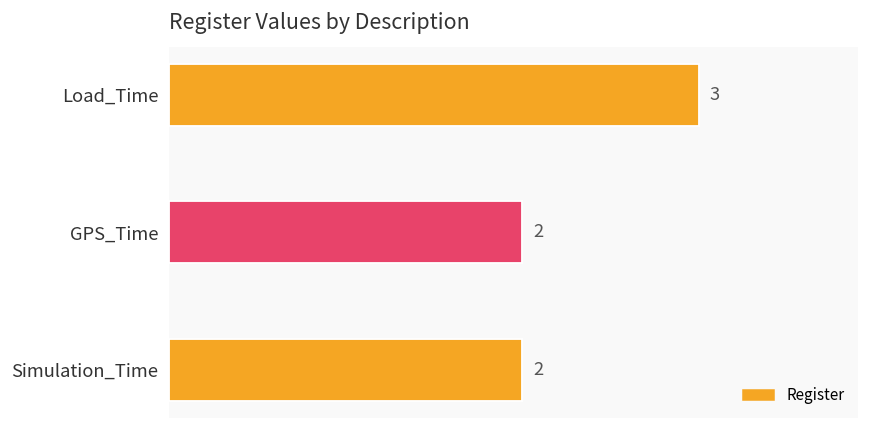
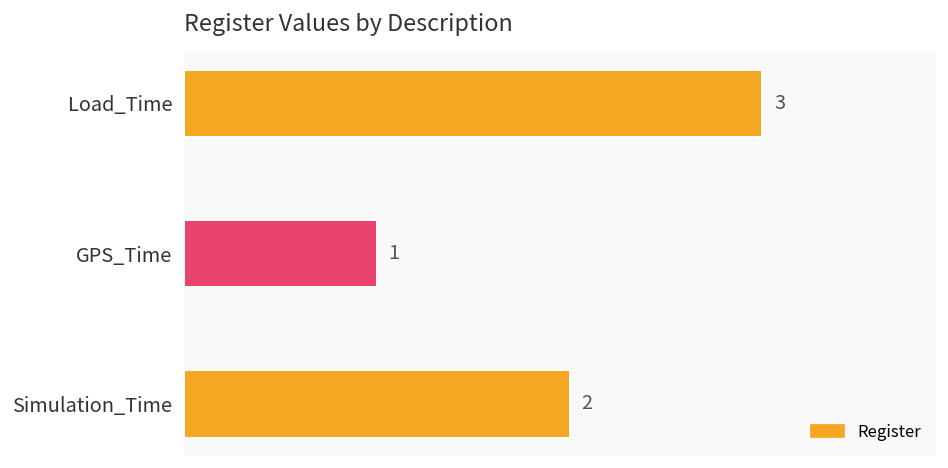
GPS_Time: 2 -> 1
